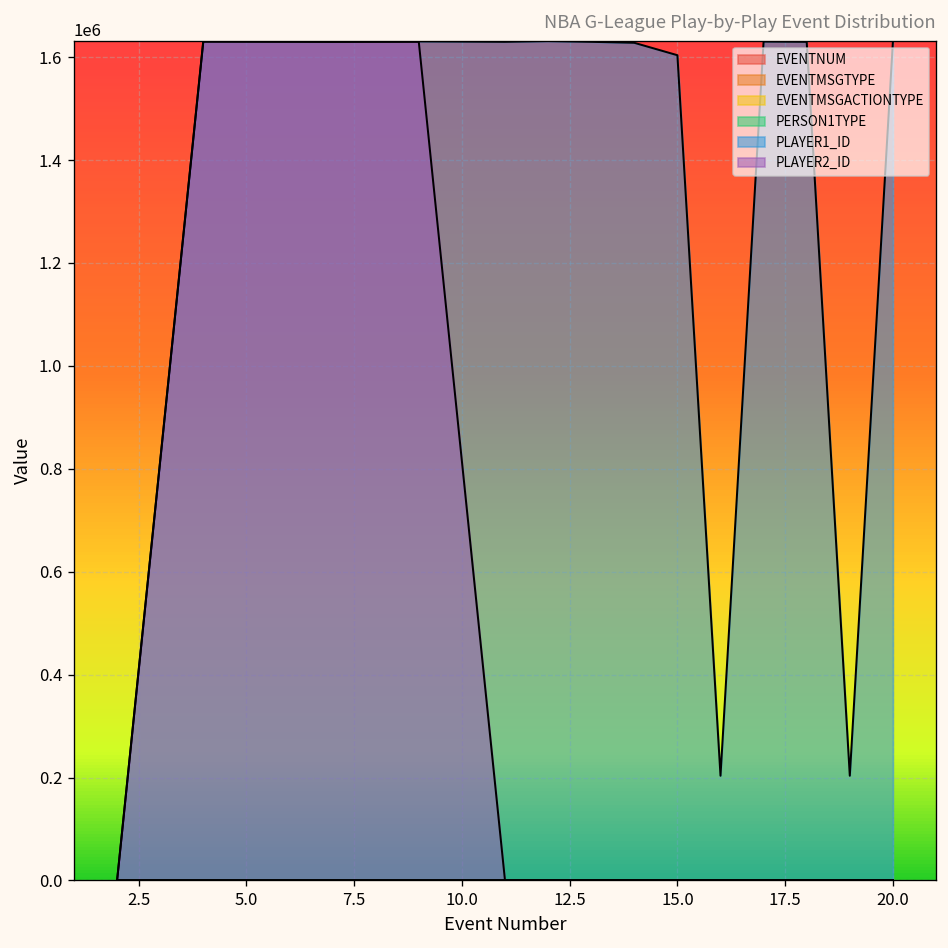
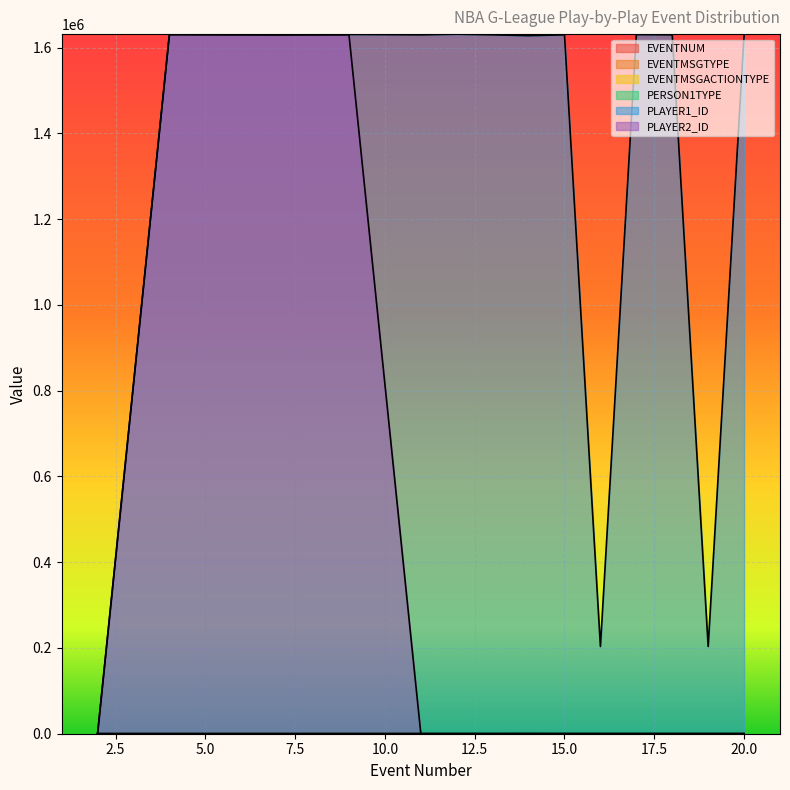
PLAYER1_ID, 15.0: 1600000 -> 1630000
